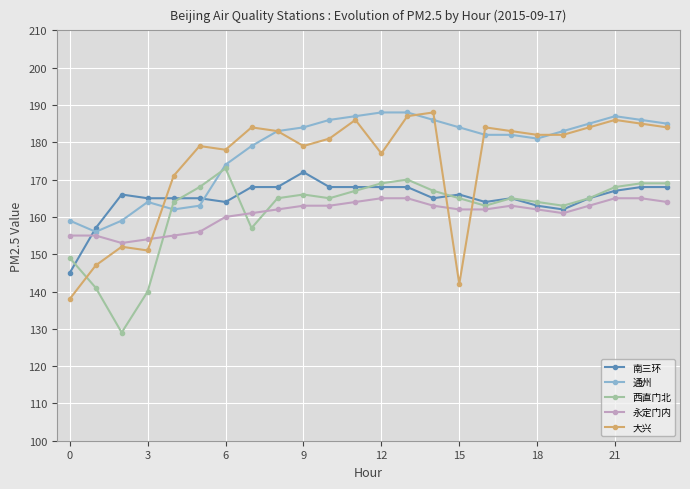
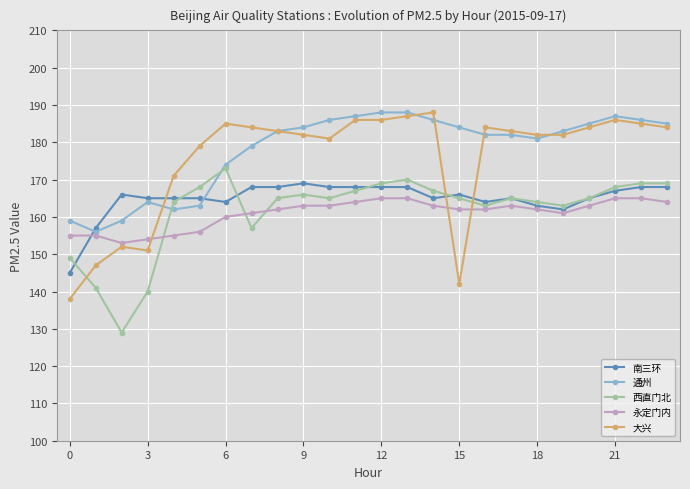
大兴, 6: 178 -> 185
南三环, 9: 172 -> 169
大兴, 9: 179 -> 182
大兴, 12: 177 -> 186
